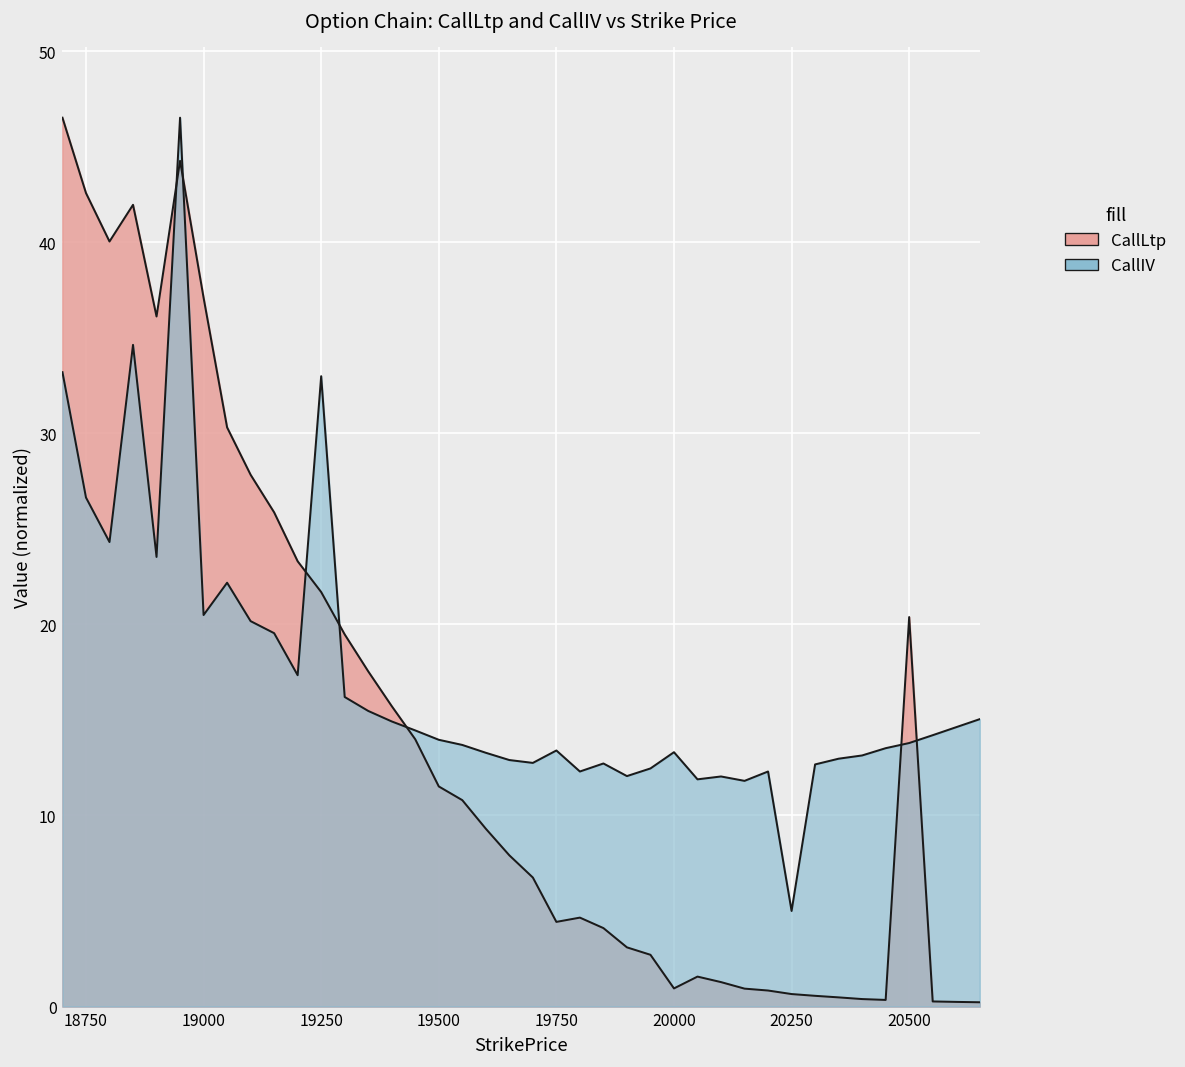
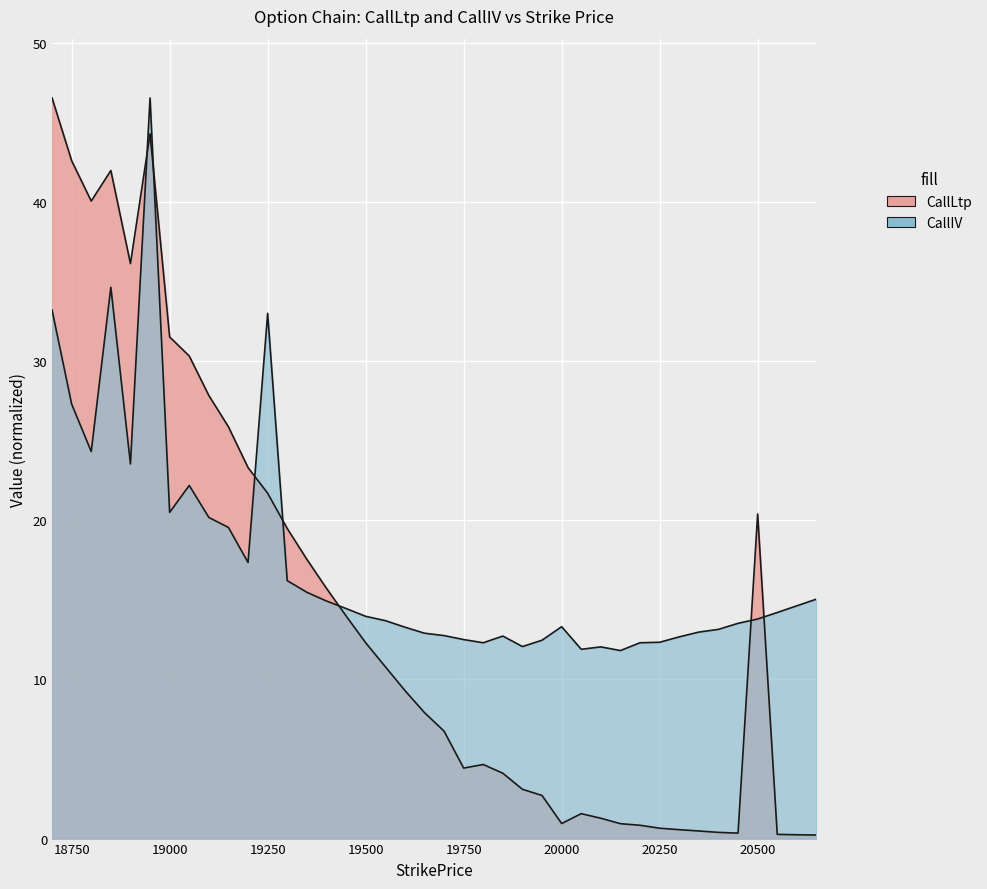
CallIV, 18750: 26.6 -> 27.3
CallLtp, 19000: 37.1 -> 31.5
CallLtp, 19500: 11.5 -> 12.3
CallIV, 19750: 13.4 -> 12.5
CallIV, 20250: 5.0 -> 12.3
